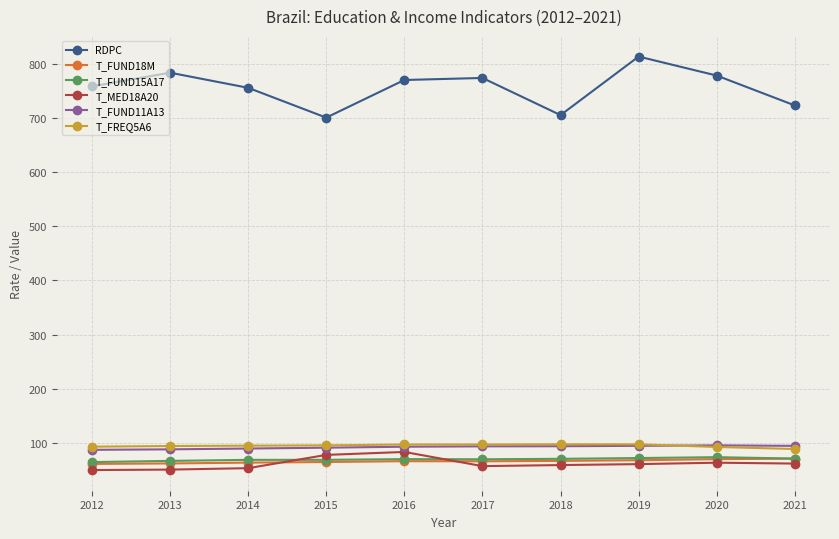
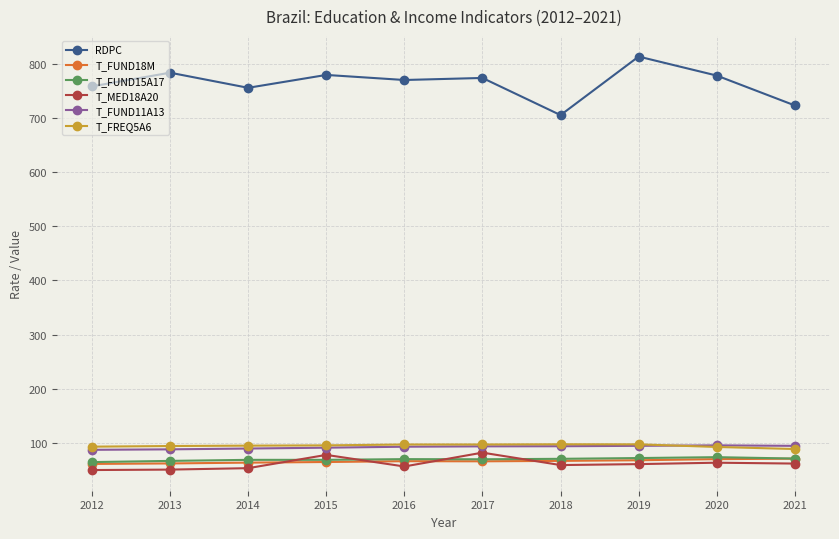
RDPC, 2015: 700 -> 780
T_MED18A20, 2016: 80 -> 60
T_MED18A20, 2017: 60 -> 80
